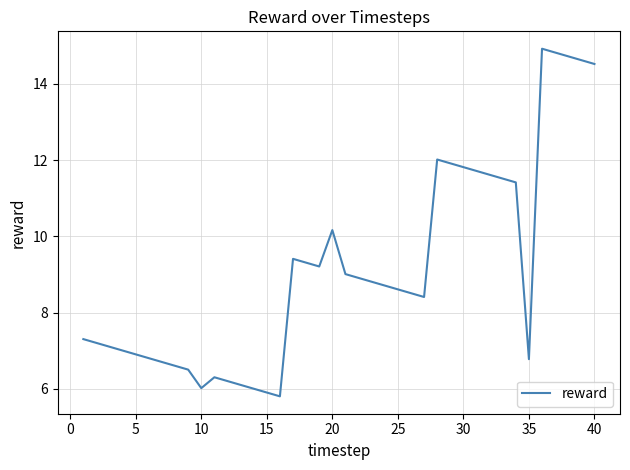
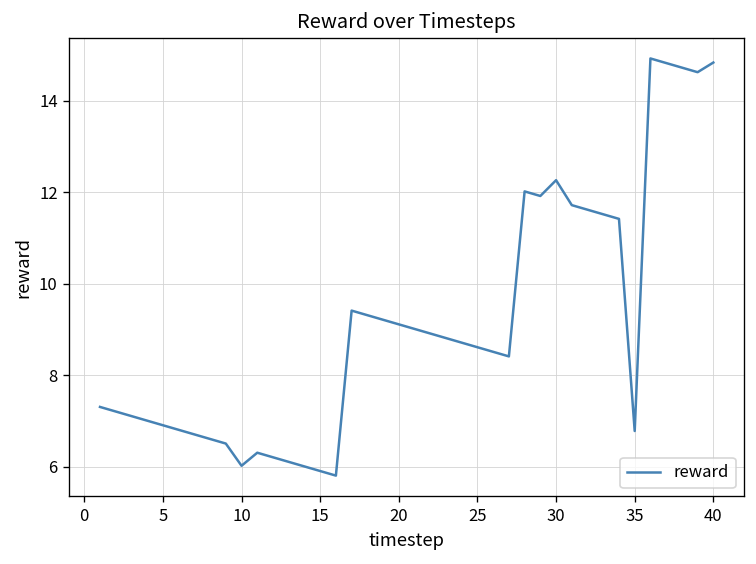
20: 10.2 -> 9.1
30: 11.8 -> 12.3
40: 14.5 -> 14.8
